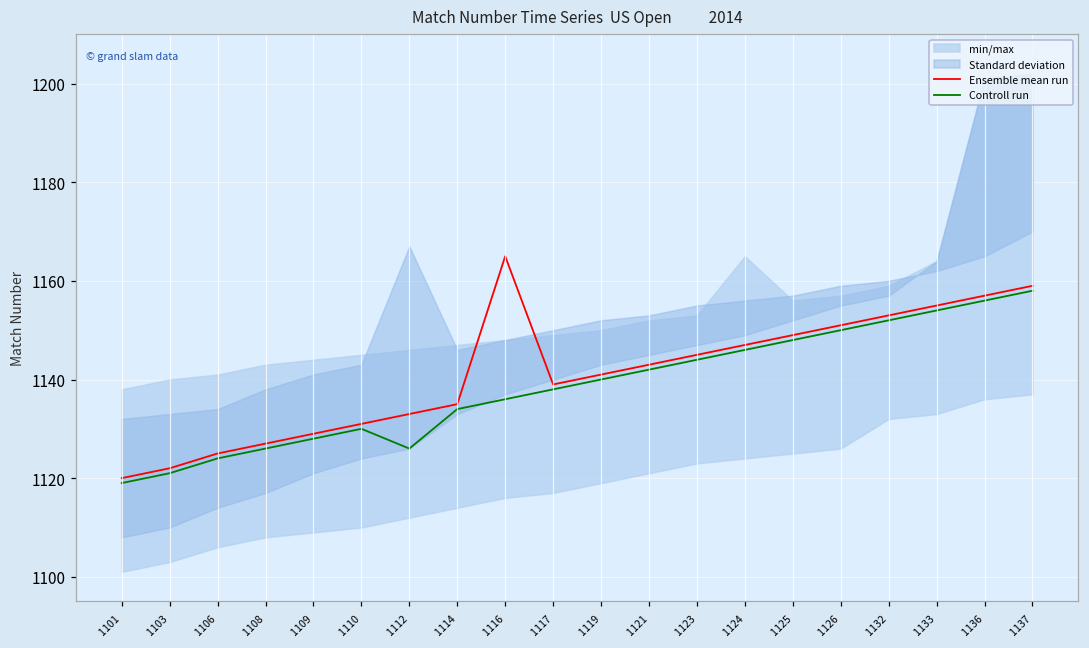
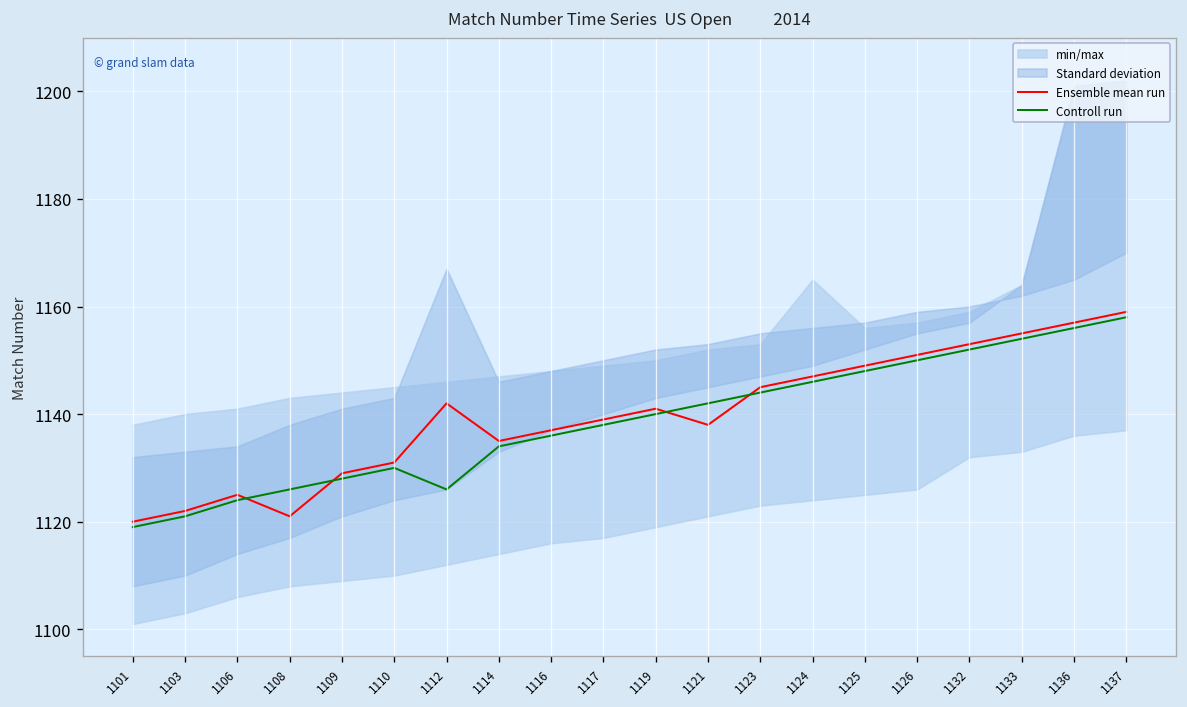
Ensemble mean run, 1108: 1127 -> 1121
Ensemble mean run, 1112: 1133 -> 1142
Ensemble mean run, 1116: 1165 -> 1137
Ensemble mean run, 1121: 1143 -> 1138
